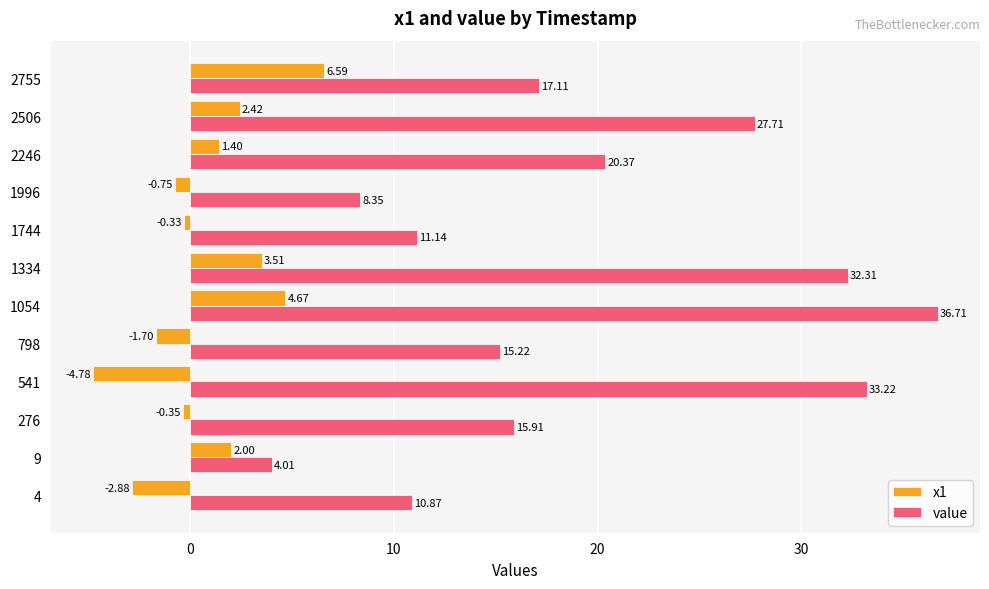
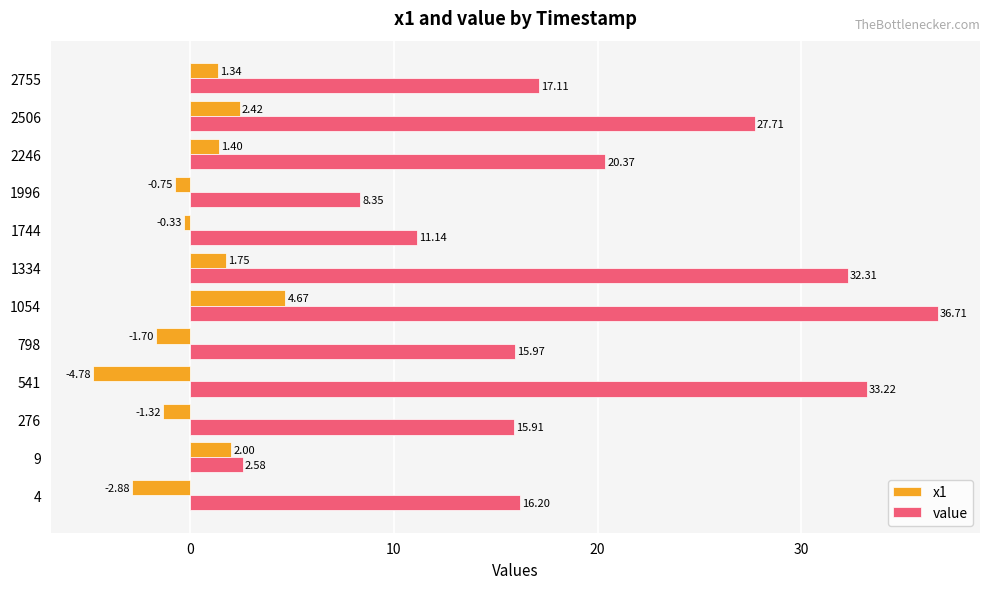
x1, 2755: 6.59 -> 1.34
x1, 1334: 3.51 -> 1.75
value, 798: 15.22 -> 15.97
x1, 276: -0.35 -> -1.32
value, 9: 4.01 -> 2.58
value, 4: 10.87 -> 16.20
